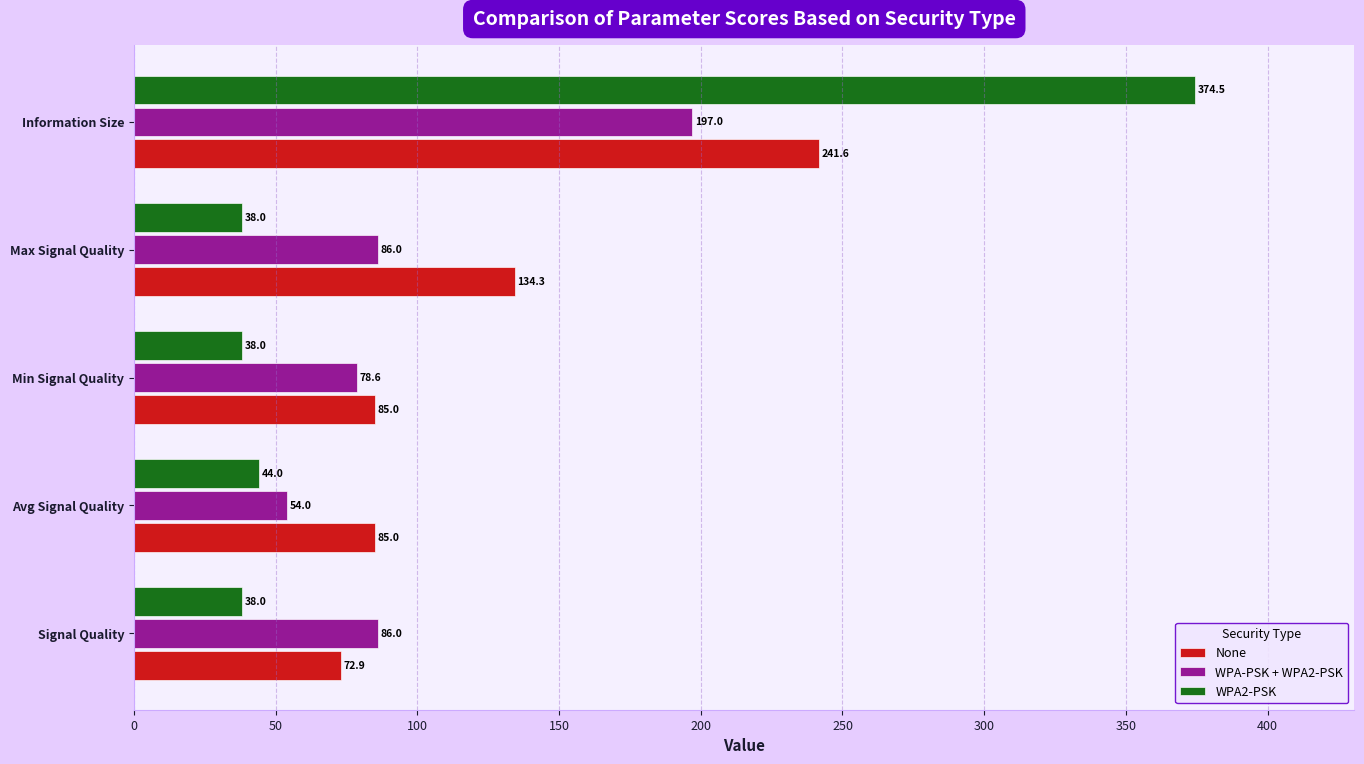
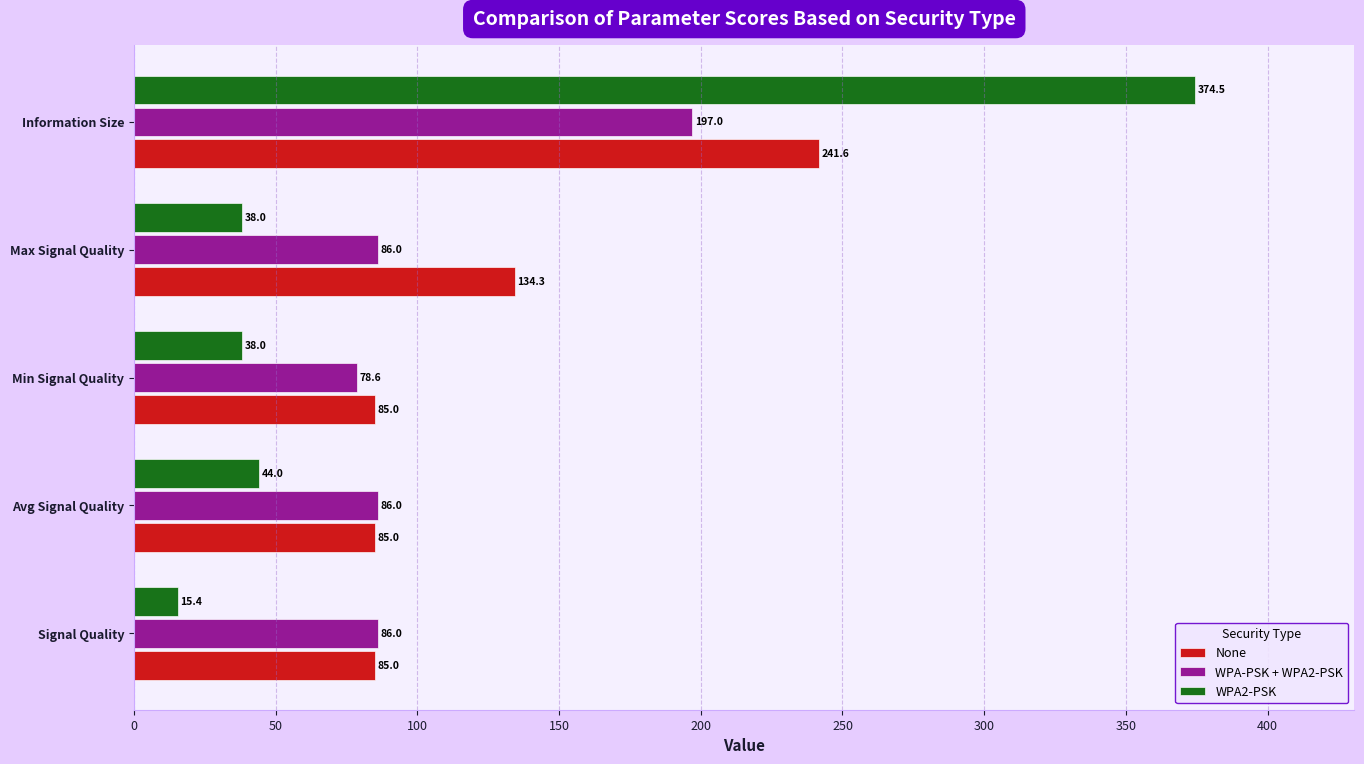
WPA-PSK + WPA2-PSK, Avg Signal Quality: 54.0 -> 86.0
WPA2-PSK, Signal Quality: 38.0 -> 15.4
None, Signal Quality: 72.9 -> 85.0
